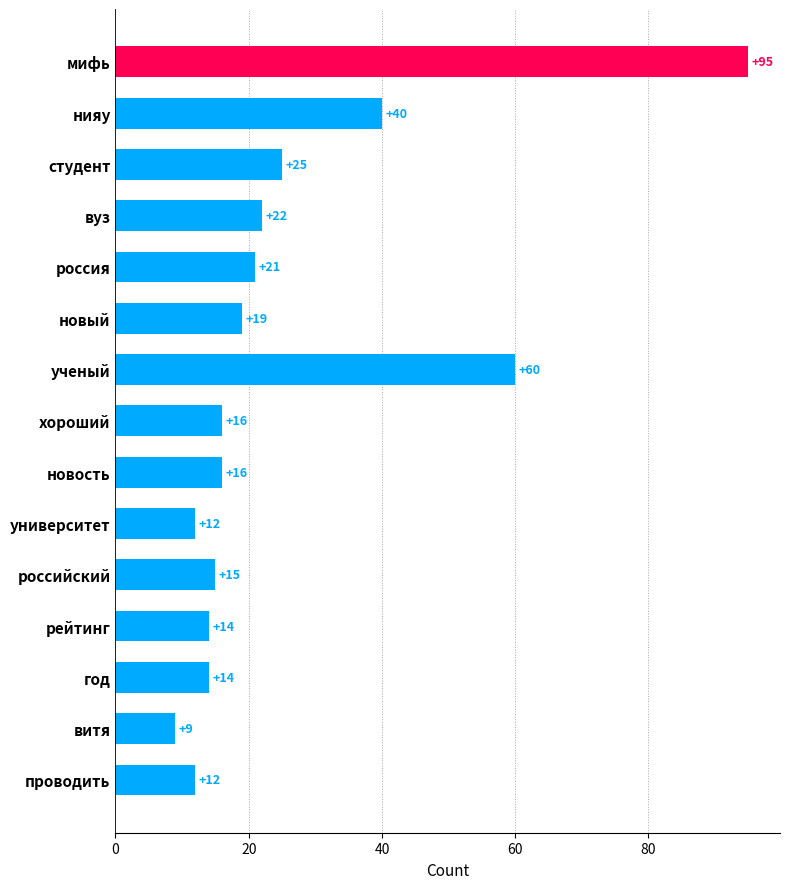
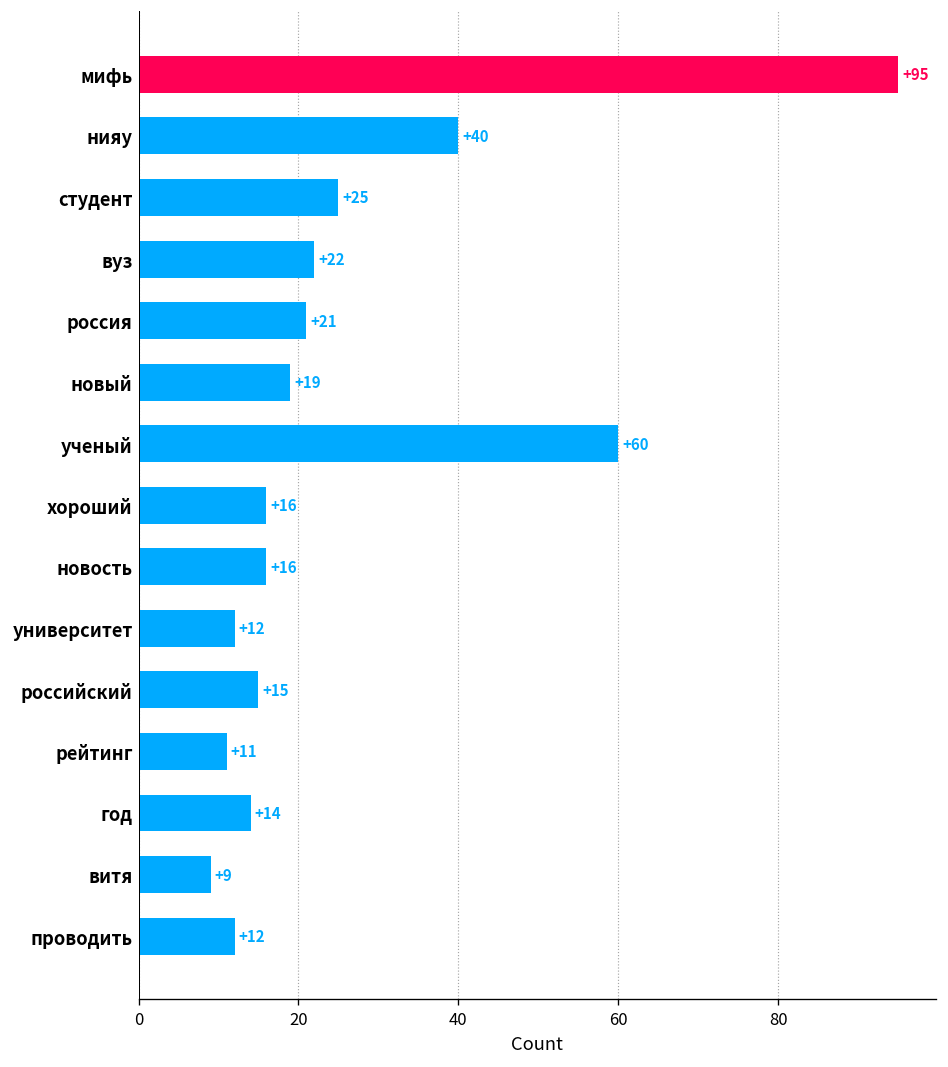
рейтинг: +14 -> +11
